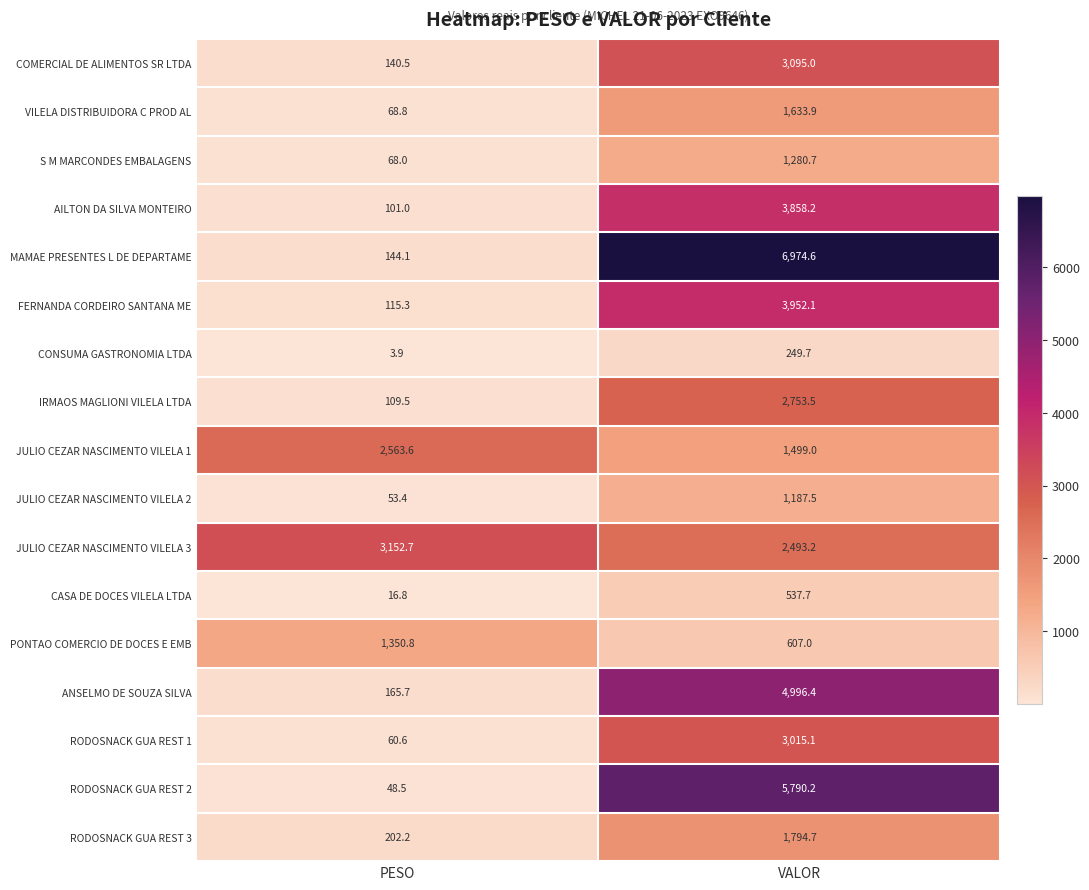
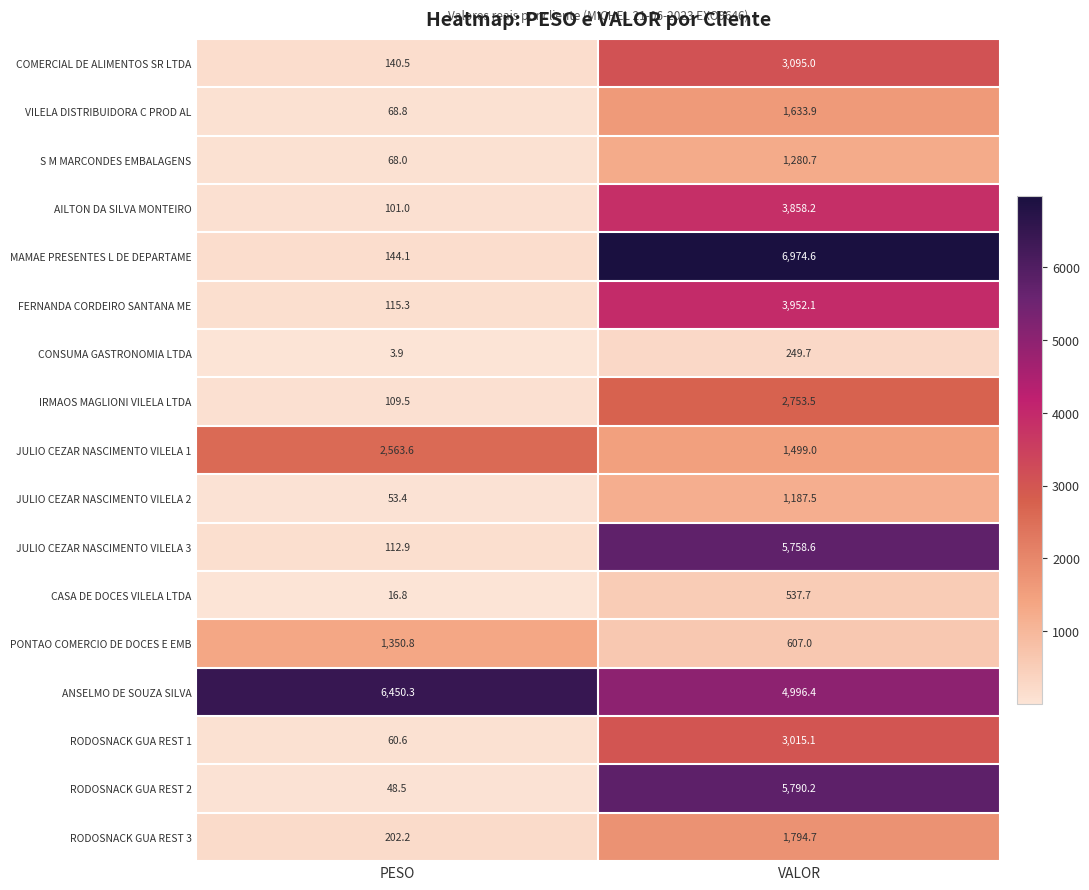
JULIO CEZAR NASCIMENTO VILELA 3, PESO: 3,152.7 -> 112.9
JULIO CEZAR NASCIMENTO VILELA 3, VALOR: 2,493.2 -> 5,758.6
ANSELMO DE SOUZA SILVA, PESO: 165.7 -> 6,450.3
